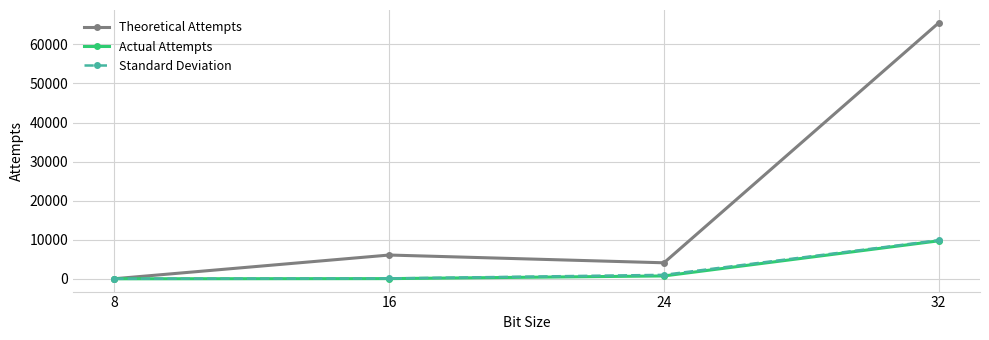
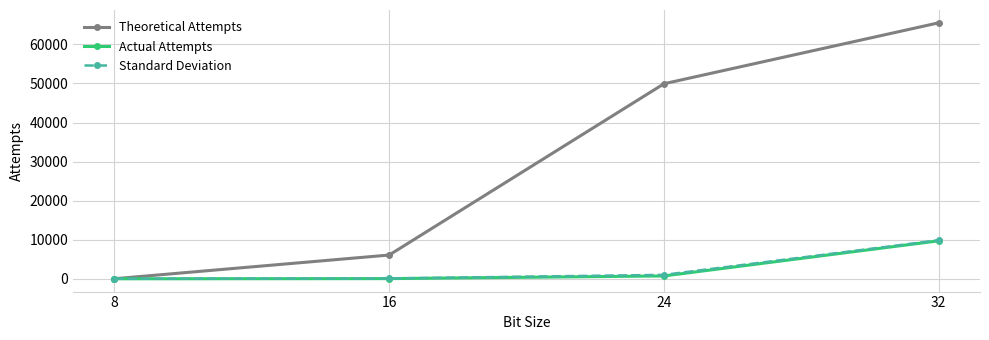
Theoretical Attempts, 24: 4000 -> 50000
